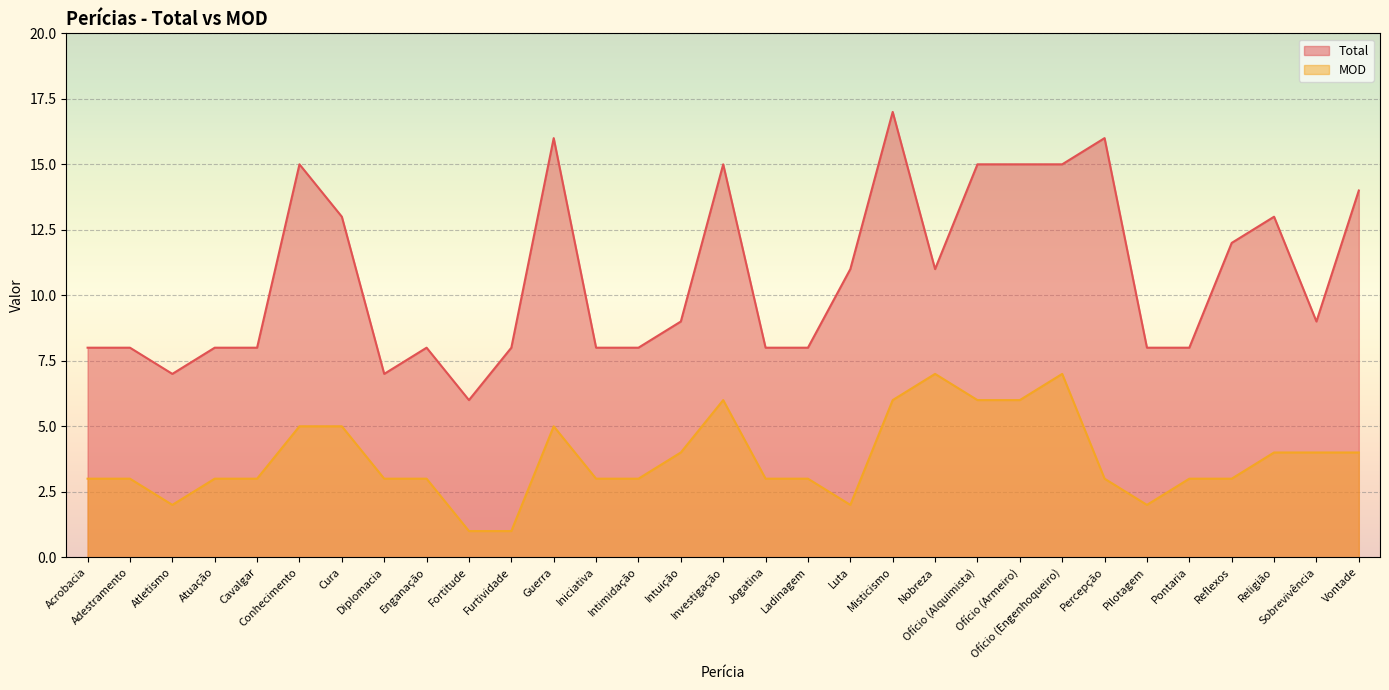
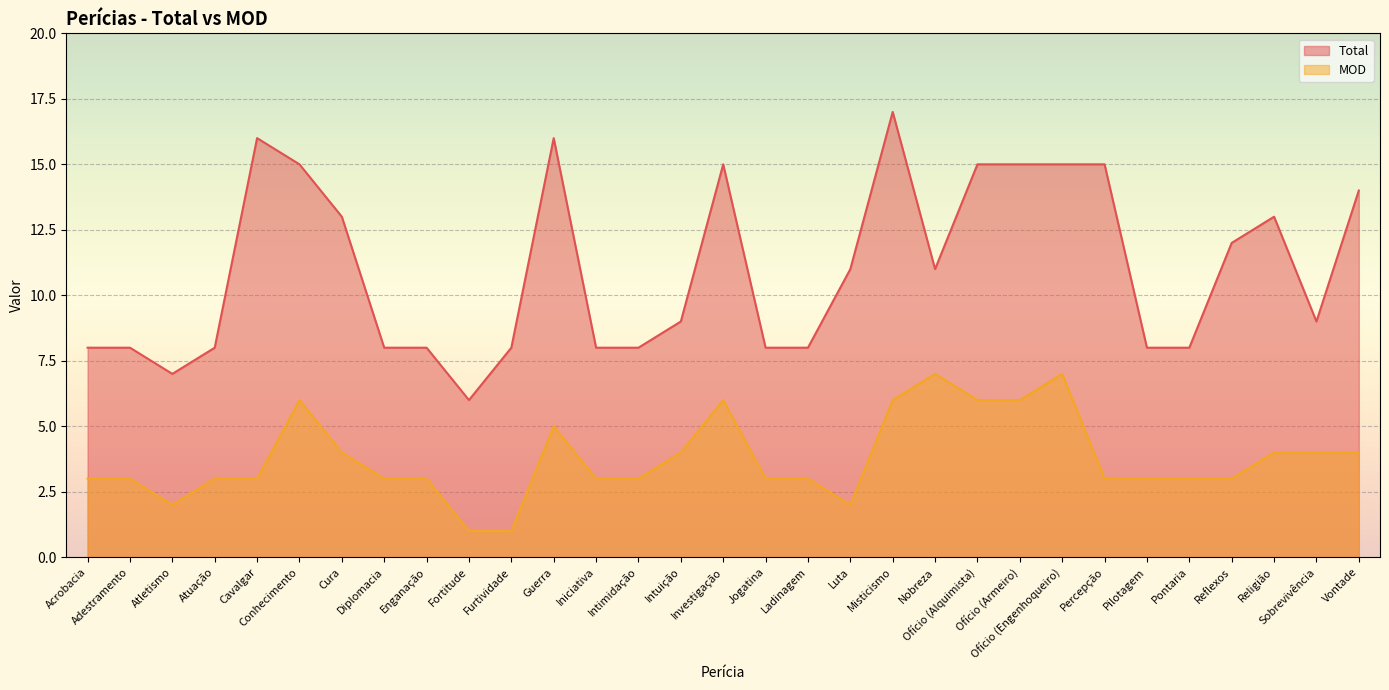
Total, Cavalgar: 8 -> 16
MOD, Conhecimento: 5 -> 6
MOD, Cura: 5 -> 4
Total, Diplomacia: 7 -> 8
Total, Percepção: 16 -> 15
MOD, Pilotagem: 2 -> 3
